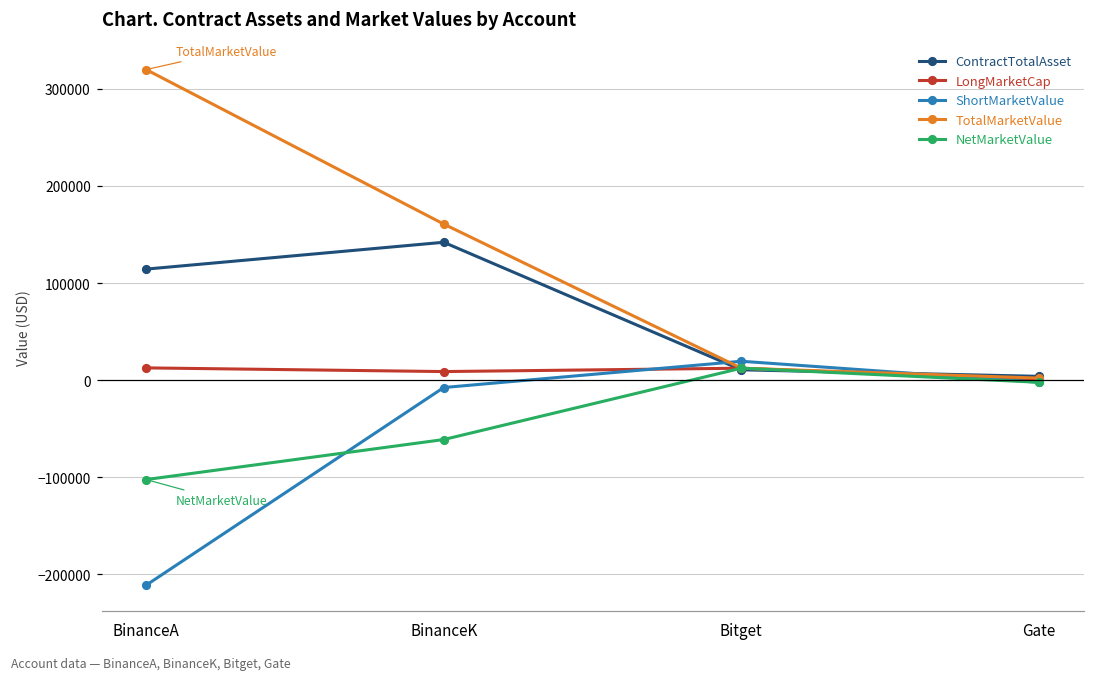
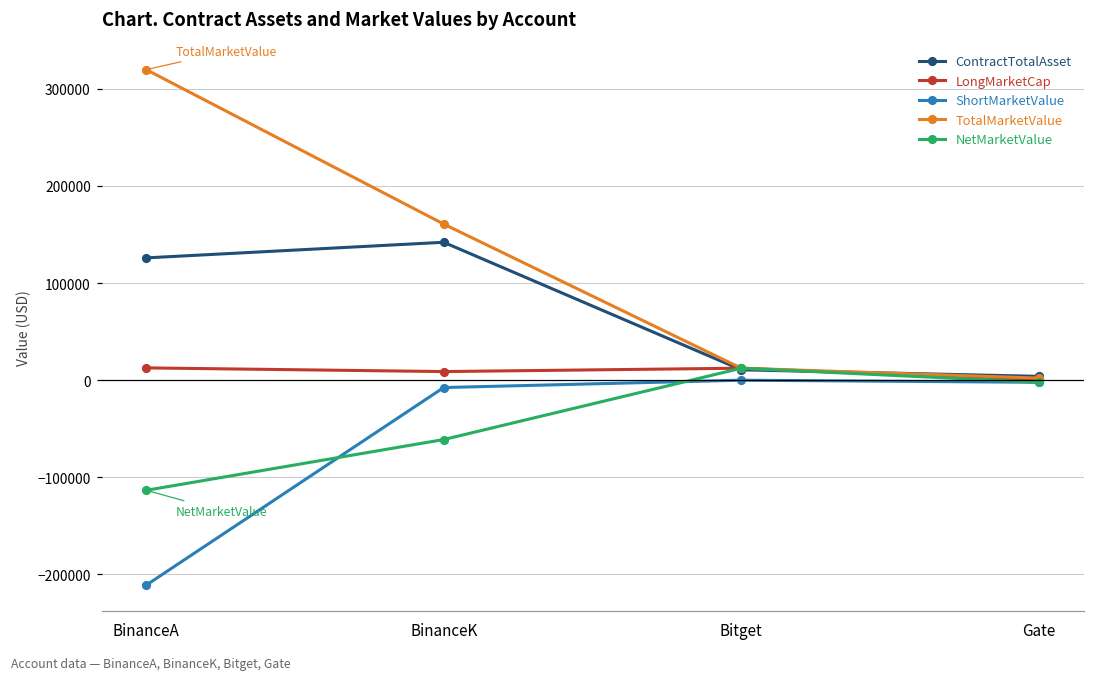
ContractTotalAsset, BinanceA: 110000 -> 130000
NetMarketValue, BinanceA: -100000 -> -110000
ShortMarketValue, Bitget: 20000 -> 0
